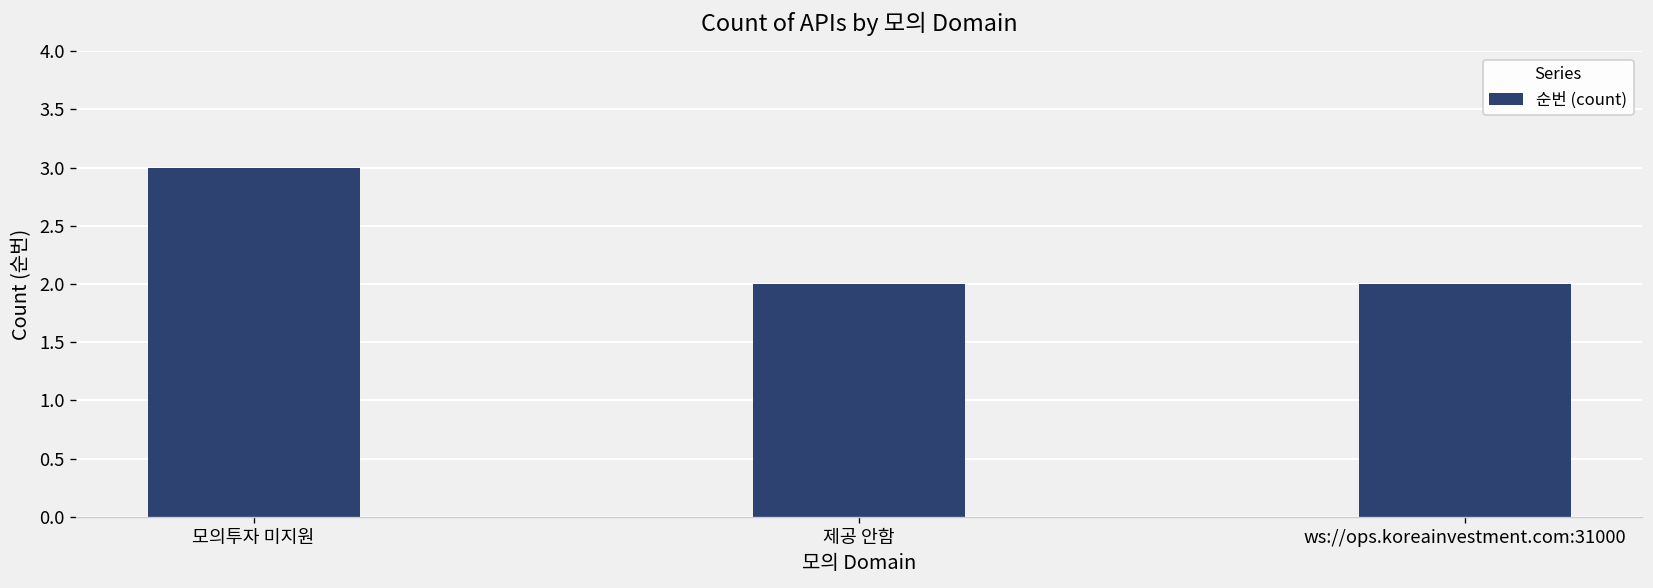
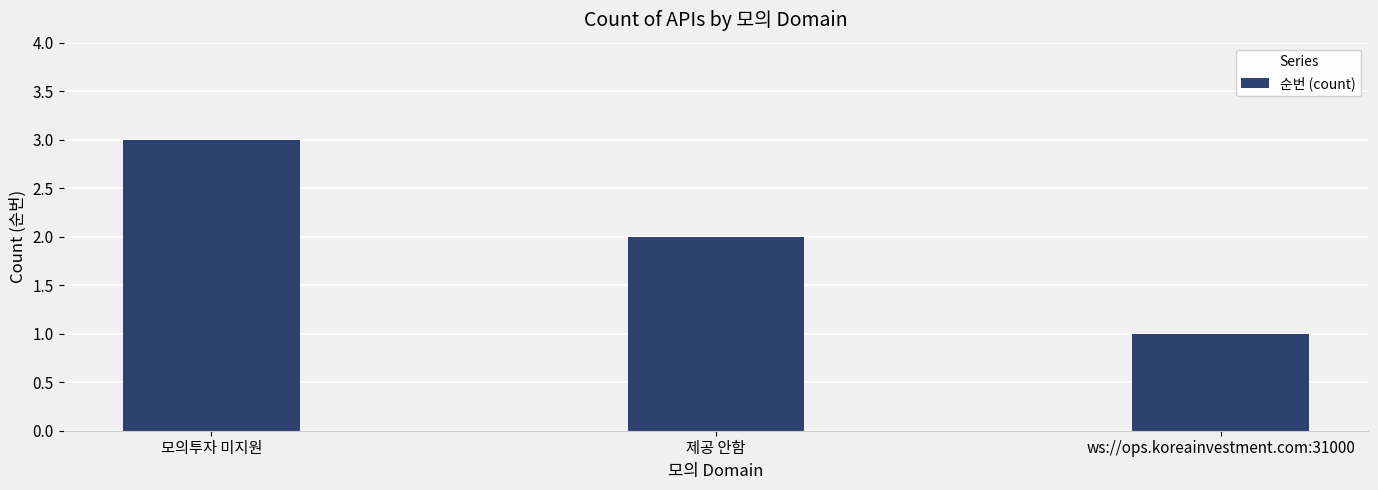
ws://ops.koreainvestment.com:31000: 2 -> 1
